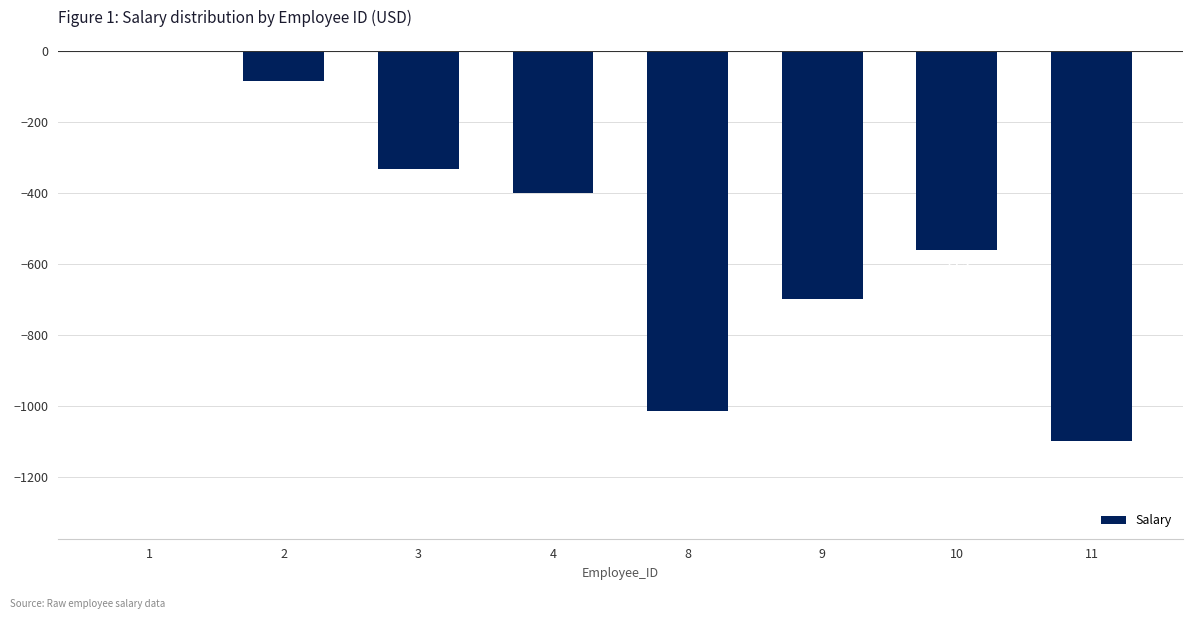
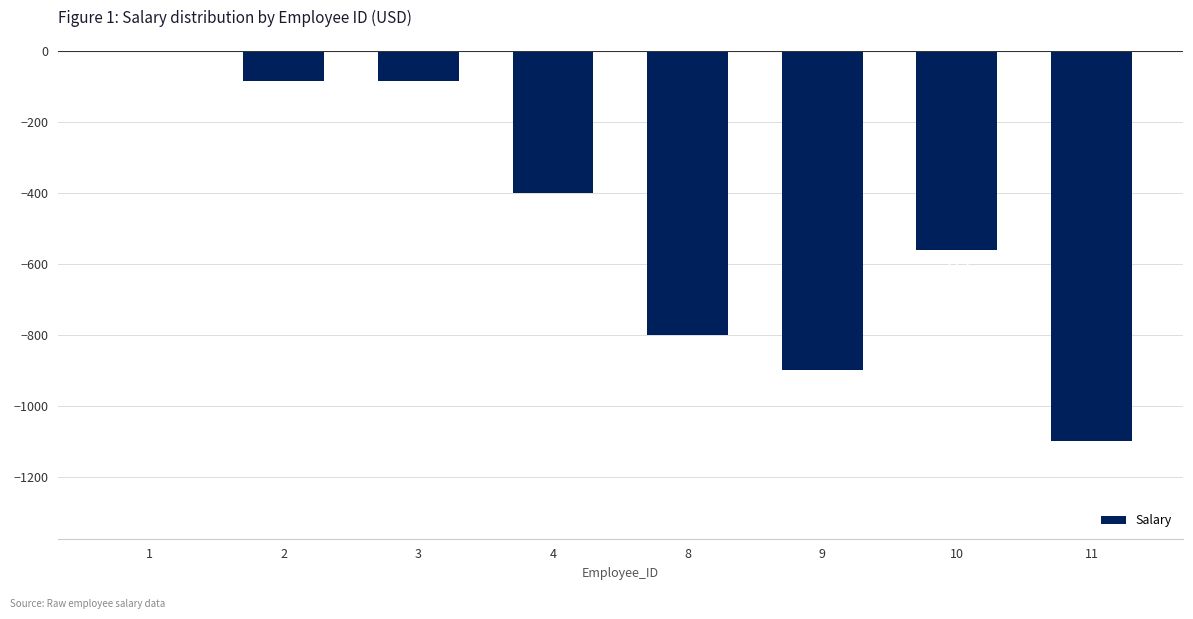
3: -330 -> -80
8: -1010 -> -800
9: -700 -> -900
